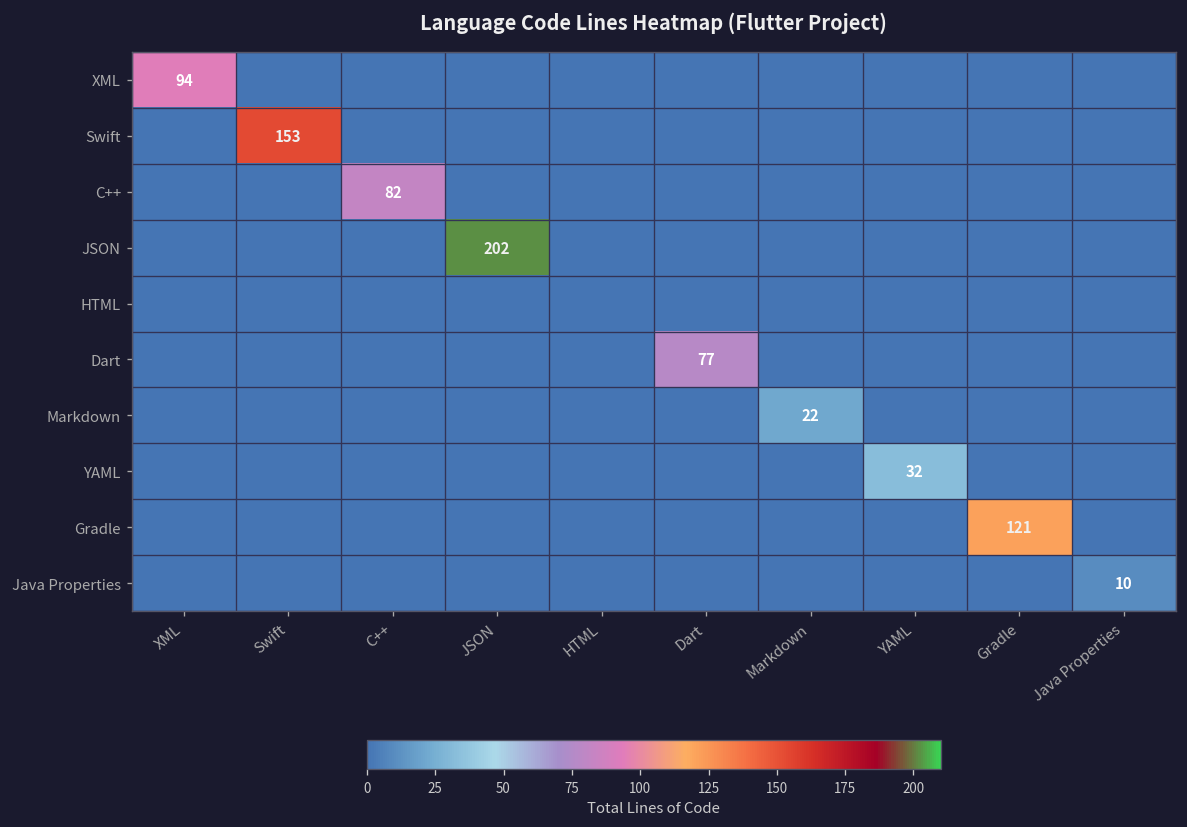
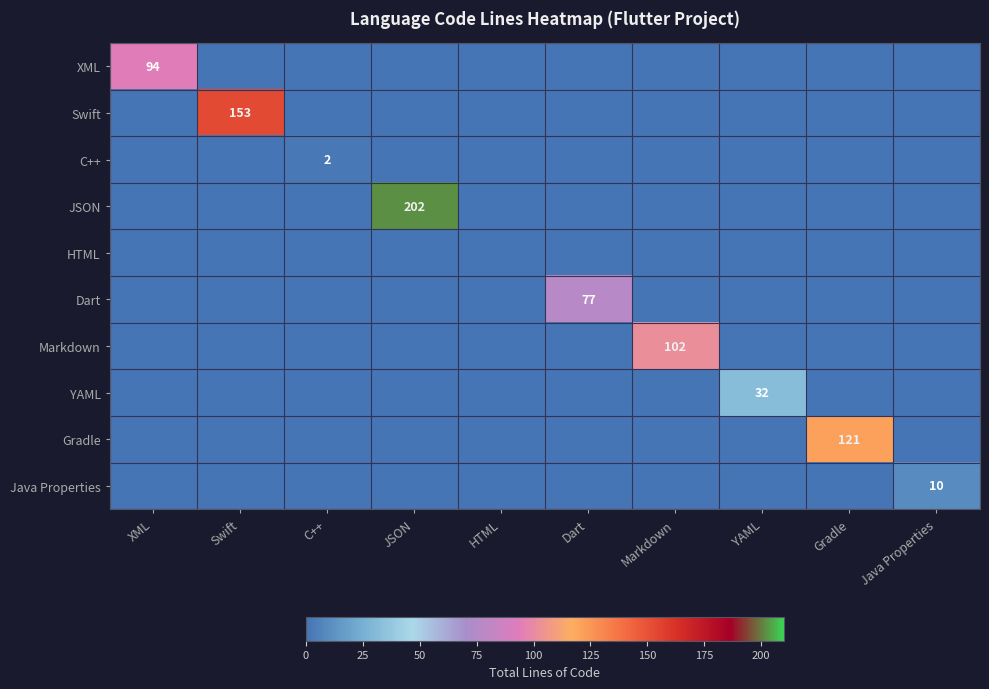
C++, C++: 82 -> 2
Markdown, Markdown: 22 -> 102
